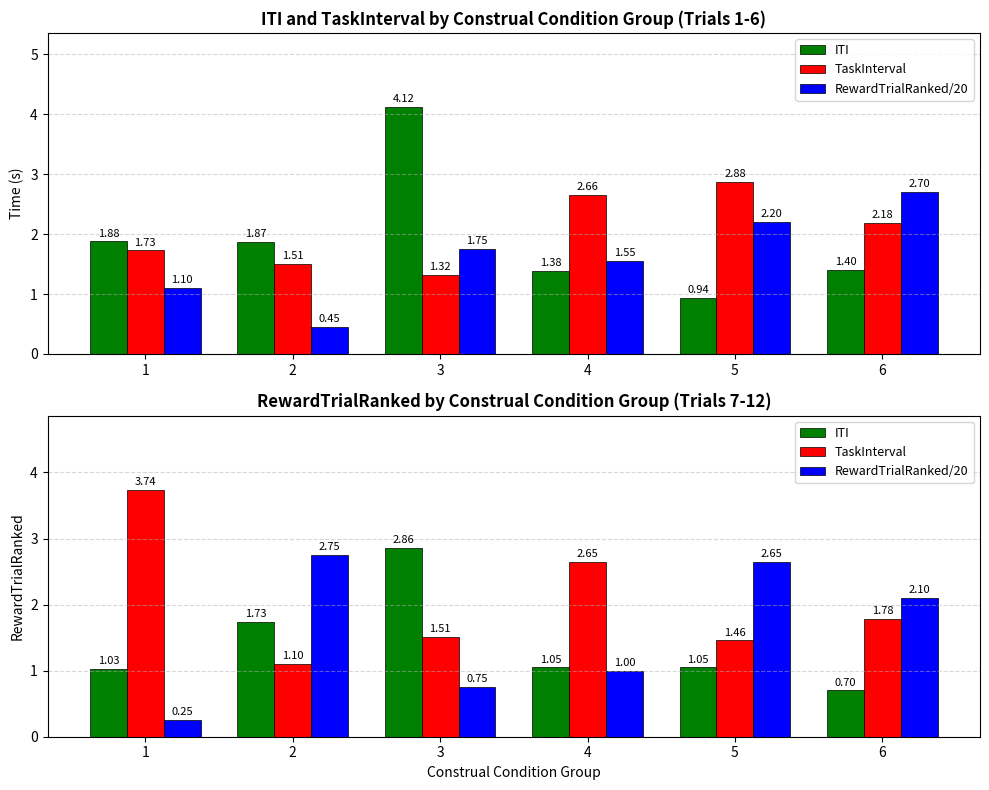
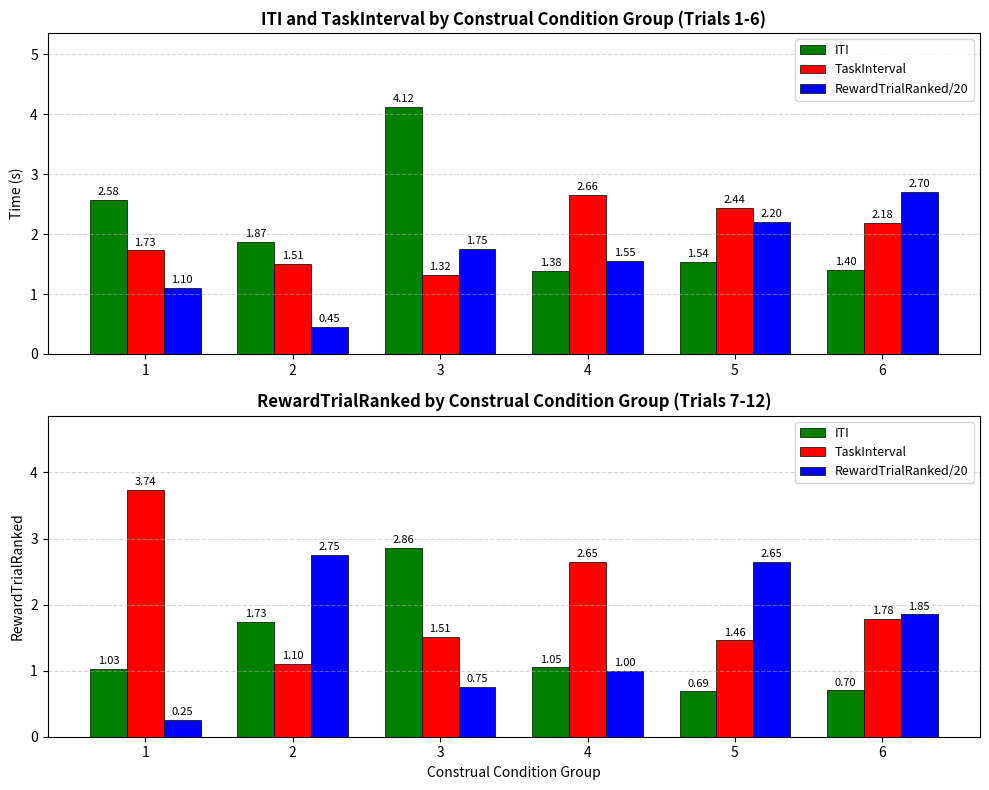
ITI and TaskInterval by Construal Condition Group (Trials 1-6), ITI, 1: 1.88 -> 2.58
ITI and TaskInterval by Construal Condition Group (Trials 1-6), ITI, 5: 0.94 -> 1.54
ITI and TaskInterval by Construal Condition Group (Trials 1-6), TaskInterval, 5: 2.88 -> 2.44
RewardTrialRanked by Construal Condition Group (Trials 7-12), ITI, 5: 1.05 -> 0.69
RewardTrialRanked by Construal Condition Group (Trials 7-12), RewardTrialRanked/20, 6: 2.10 -> 1.85
